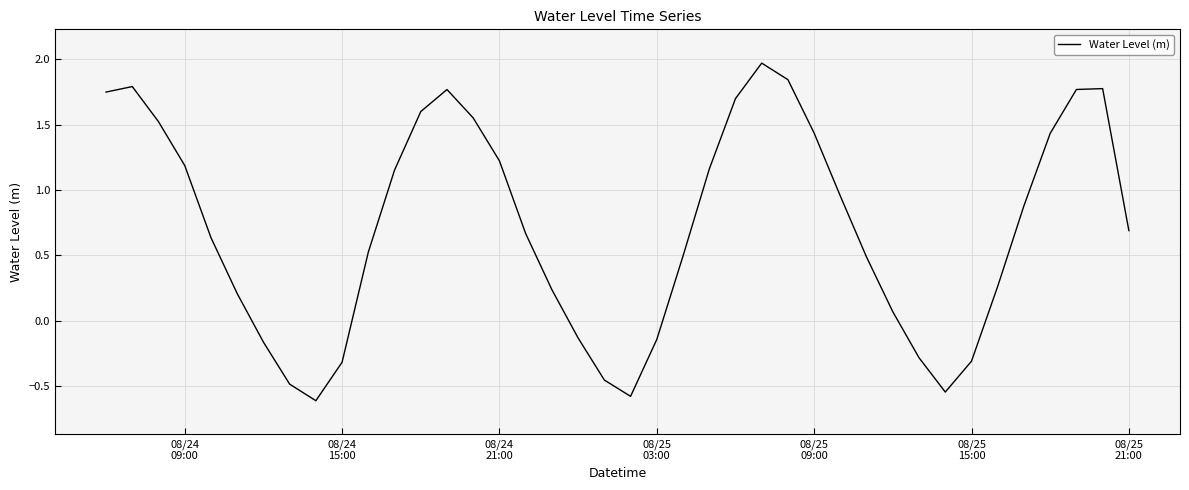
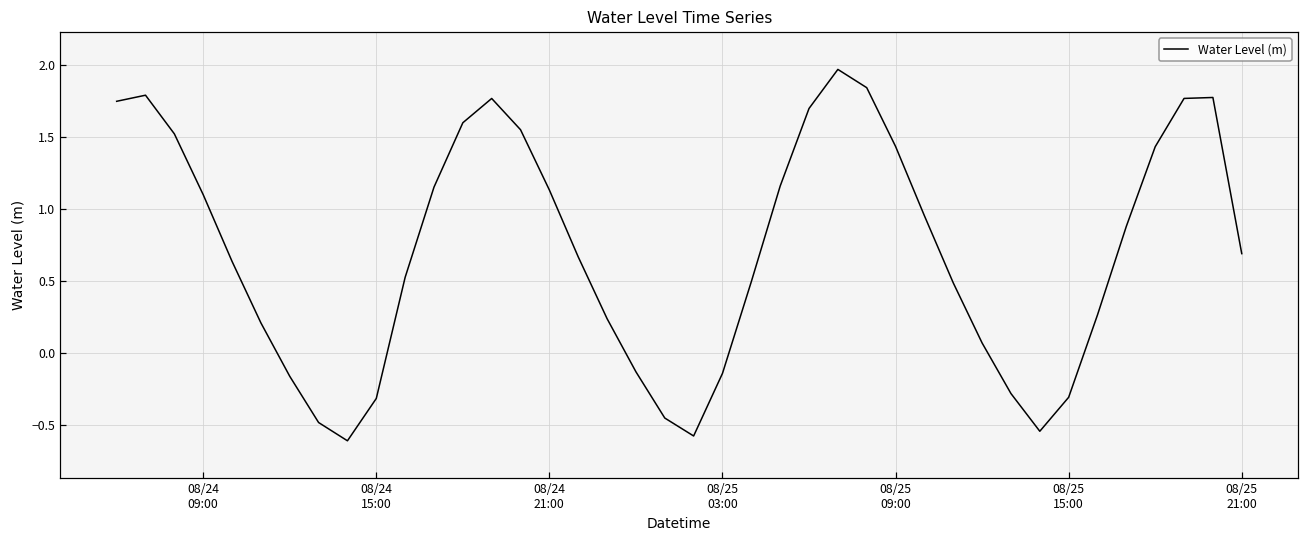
08/24 09:00: 1.19 -> 1.10
08/24 21:00: 1.22 -> 1.13
